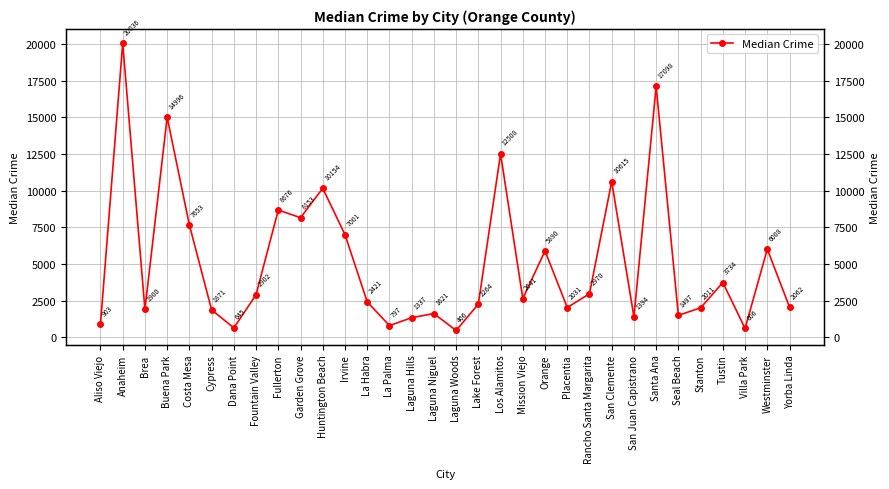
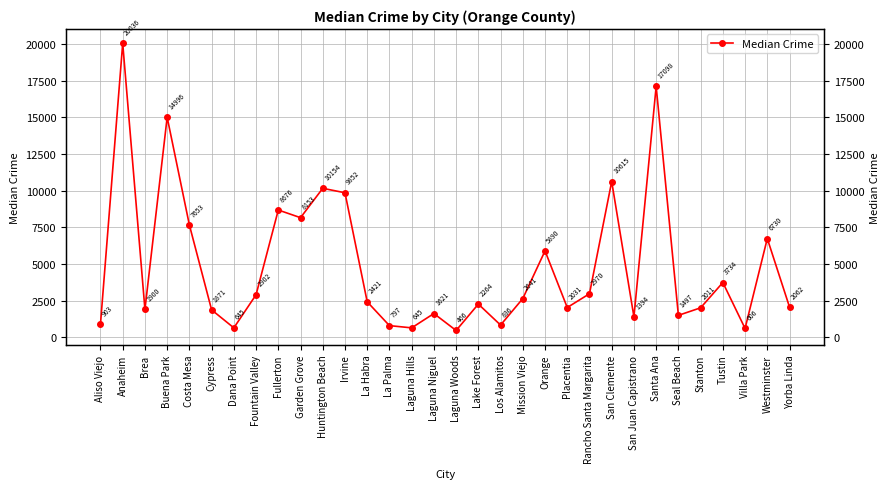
Irvine: 7001 -> 9852
Laguna Hills: 1337 -> 645
Los Alamitos: 12508 -> 836
Westminster: 6008 -> 6730
